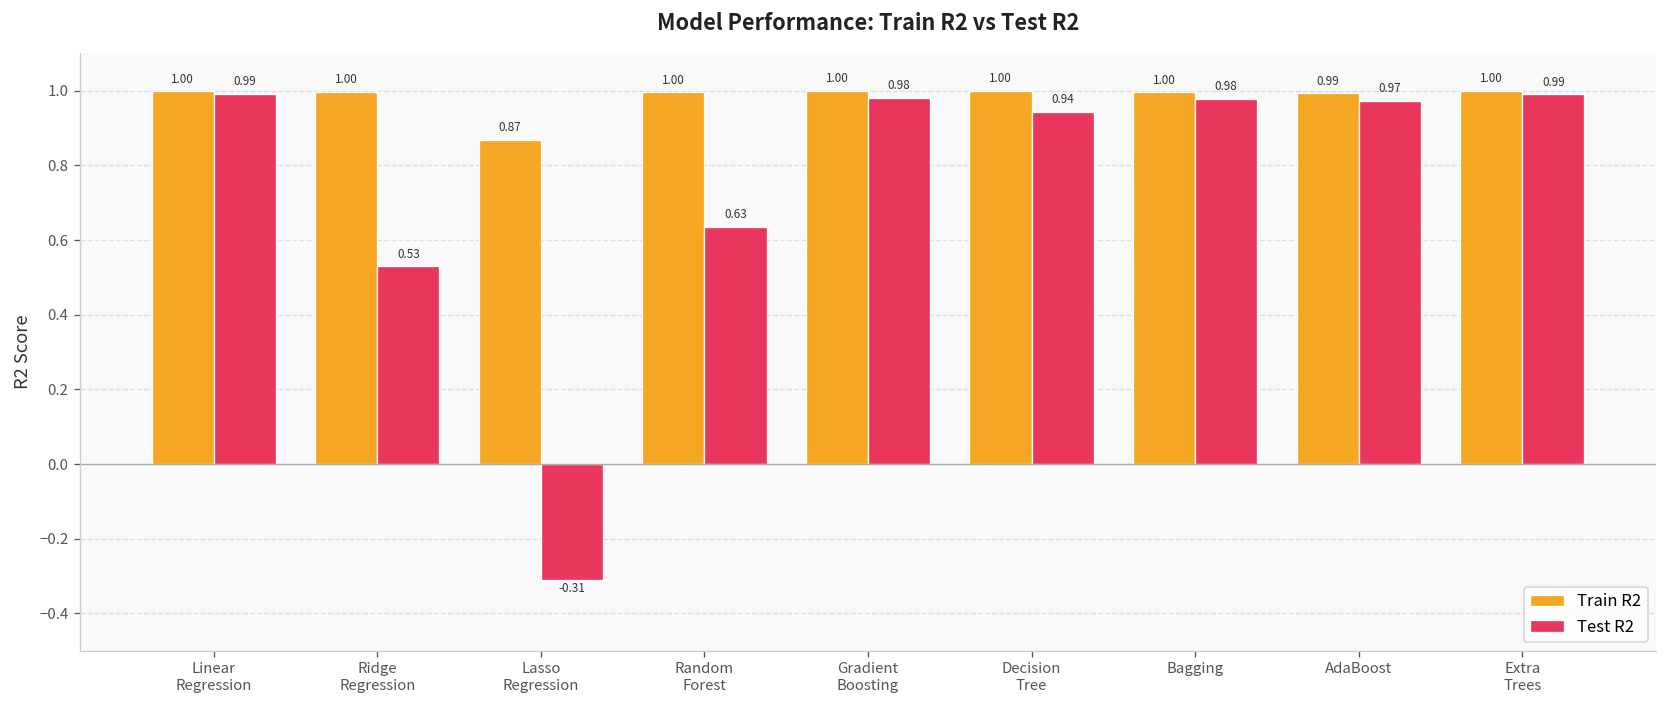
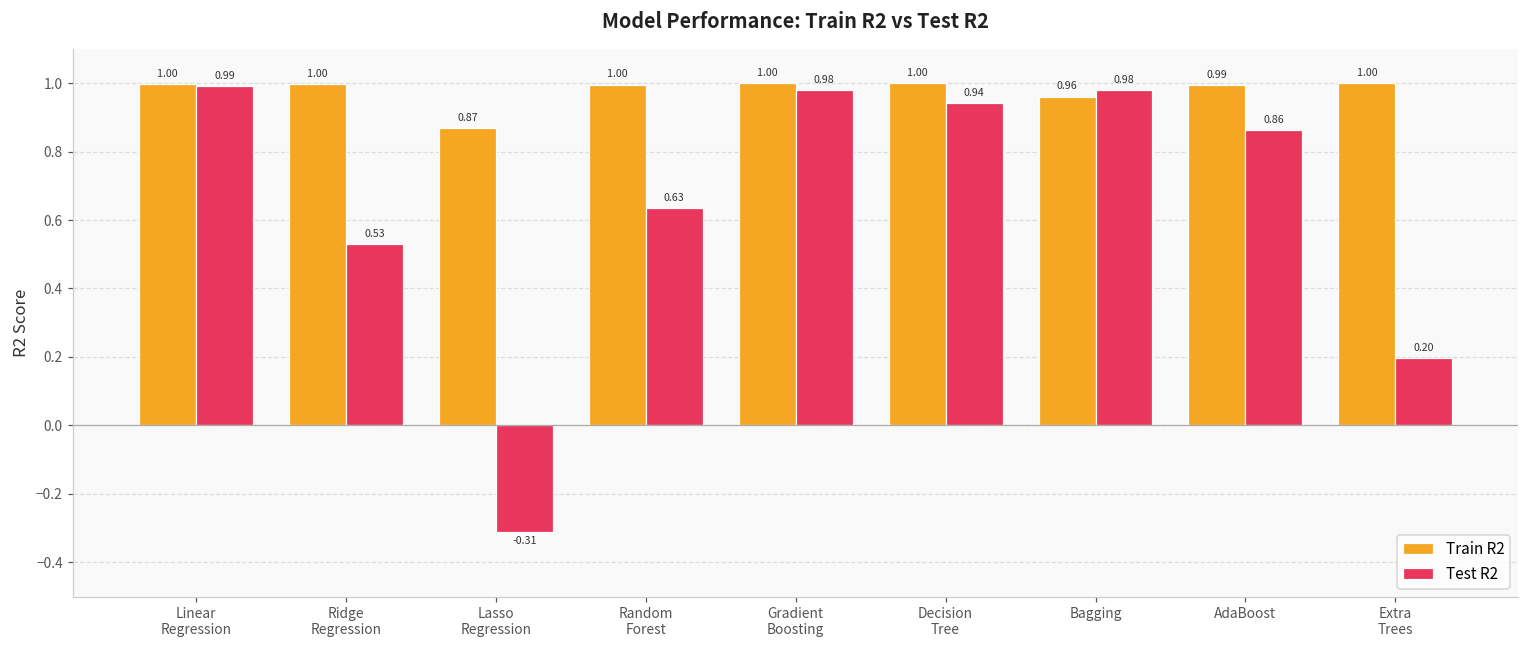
Train R2, Bagging: 1.00 -> 0.96
Test R2, AdaBoost: 0.97 -> 0.86
Test R2, Extra Trees: 0.99 -> 0.20
